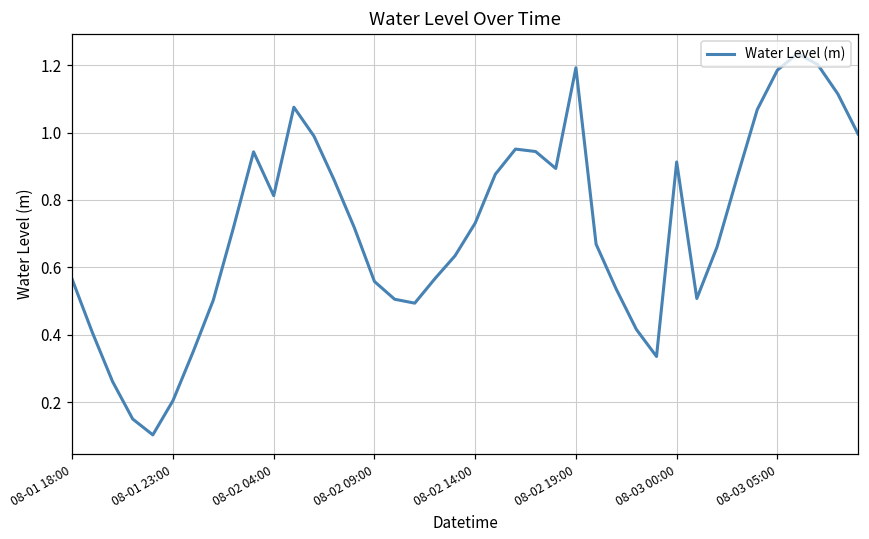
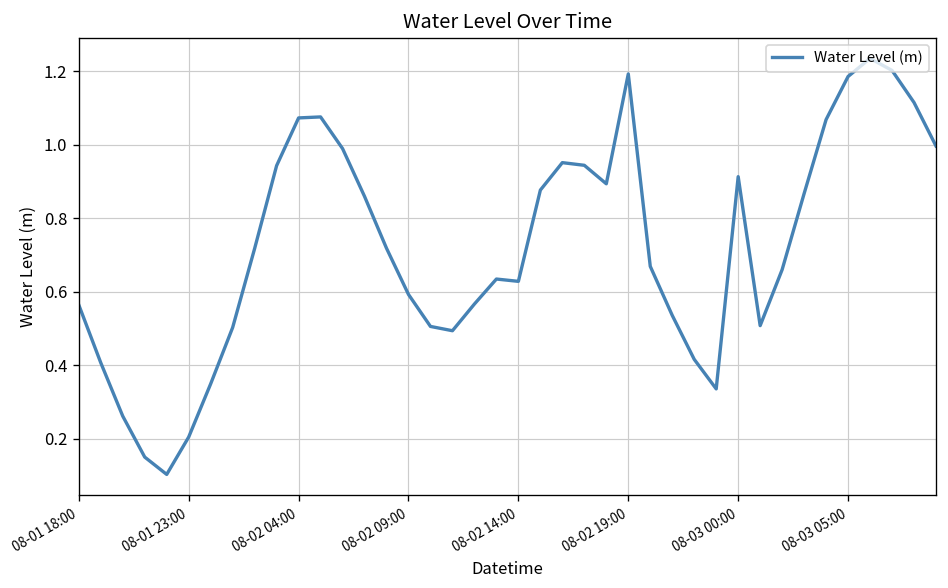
08-02 04:00: 0.81 -> 1.07
08-02 09:00: 0.56 -> 0.59
08-02 14:00: 0.73 -> 0.63
